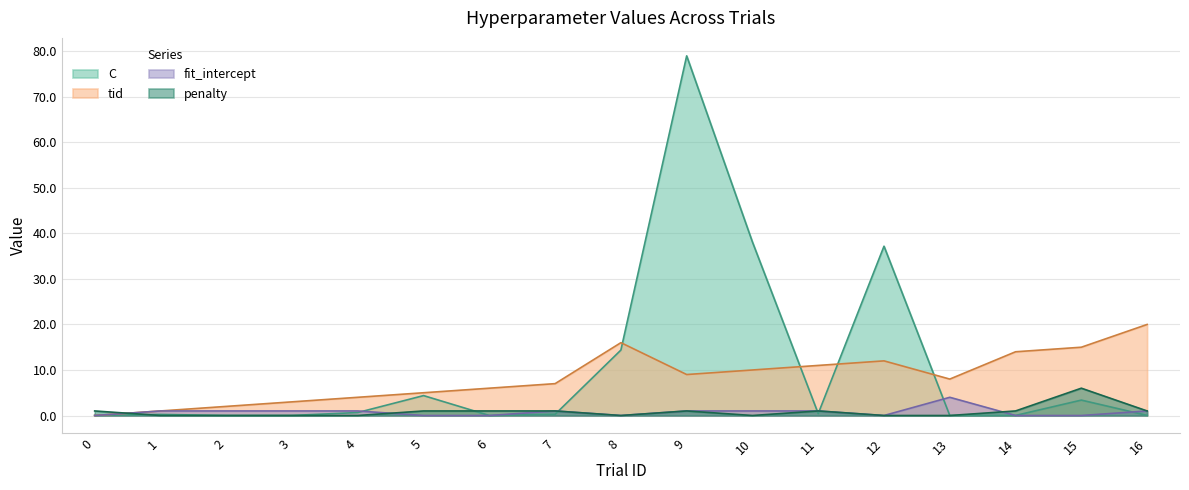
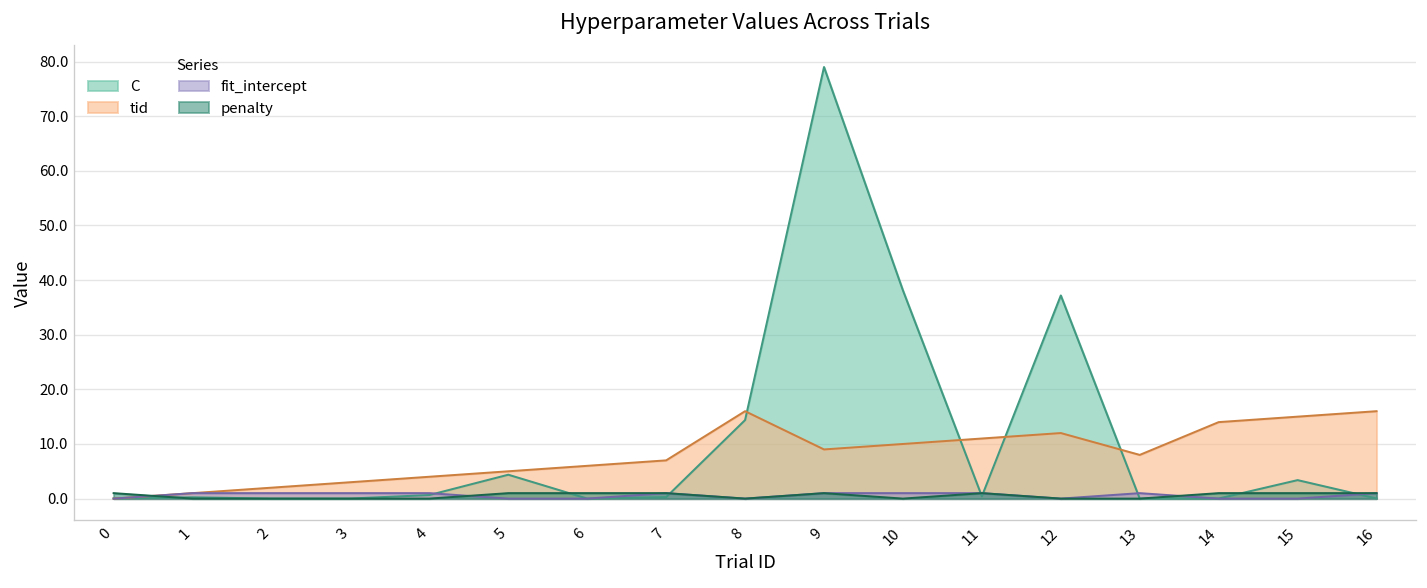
fit_intercept, 13: 4 -> 1
penalty, 15: 6 -> 1
tid, 16: 20 -> 16
